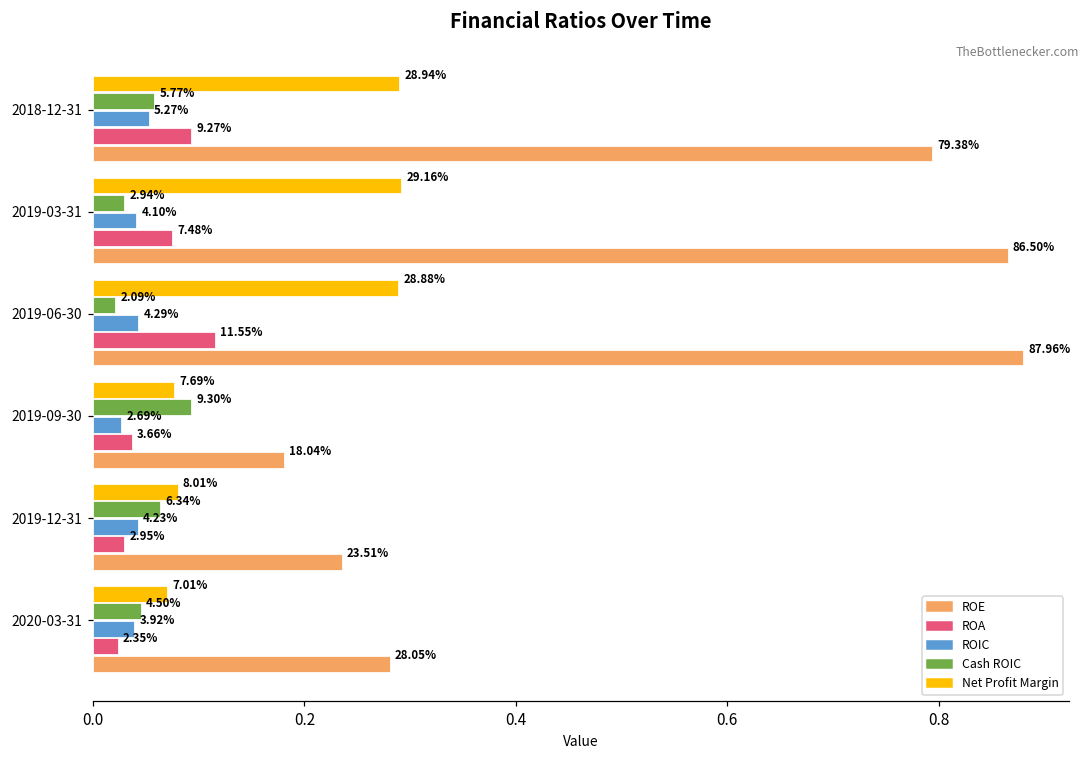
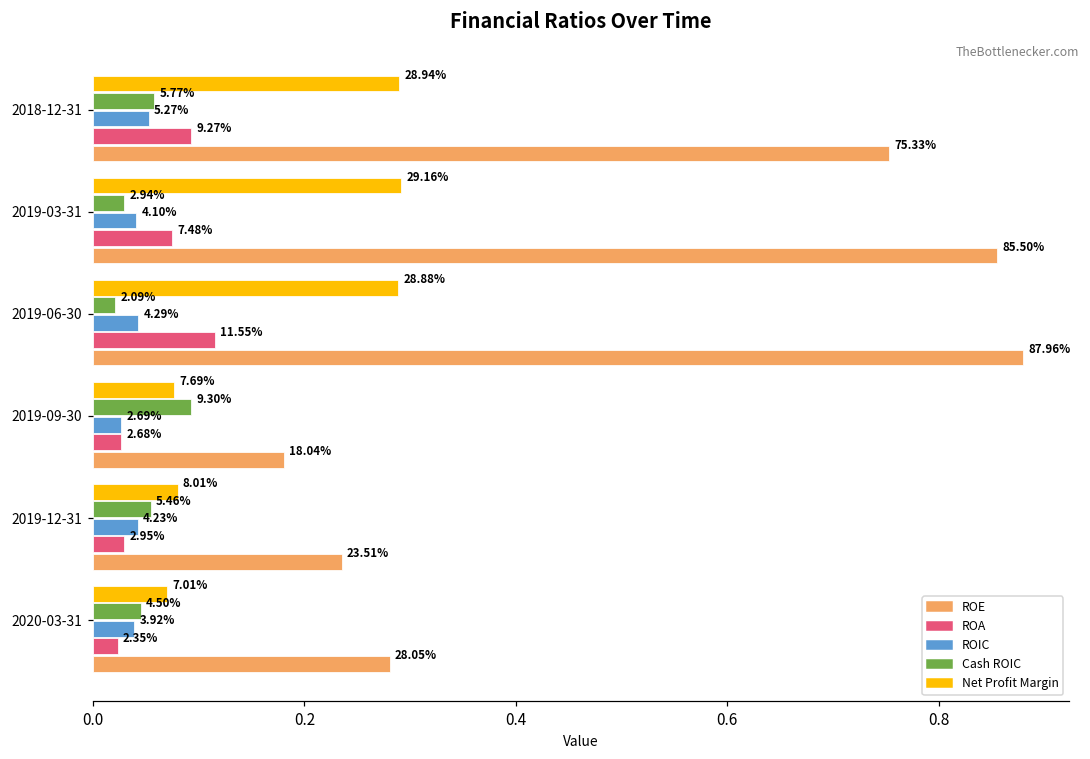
ROE, 2018-12-31: 79.38% -> 75.33%
ROE, 2019-03-31: 86.50% -> 85.50%
ROA, 2019-09-30: 3.66% -> 2.68%
Cash ROIC, 2019-12-31: 6.34% -> 5.46%
